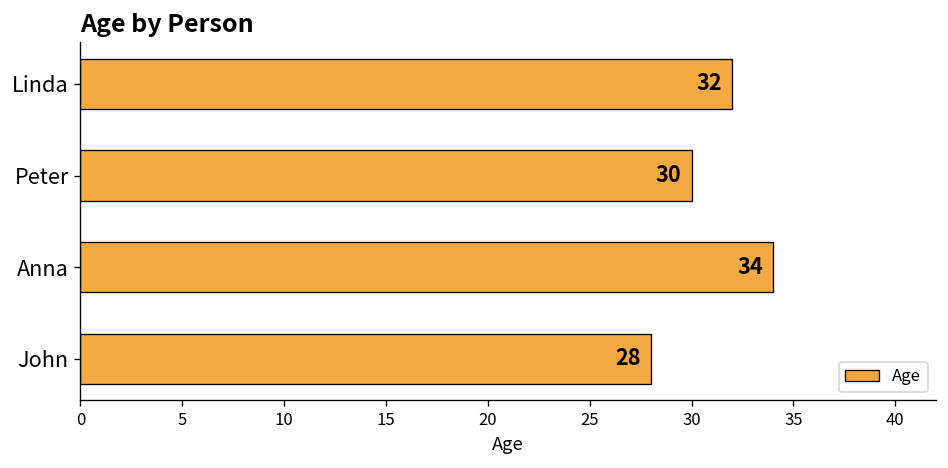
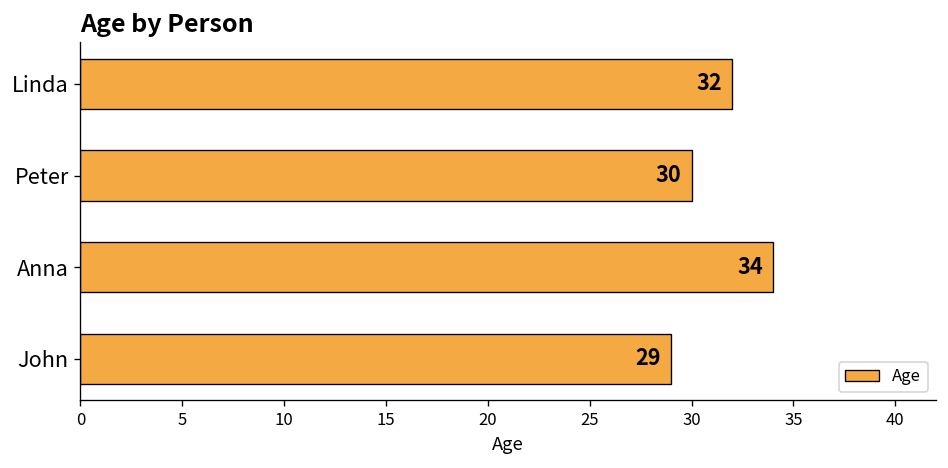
John: 28 -> 29
